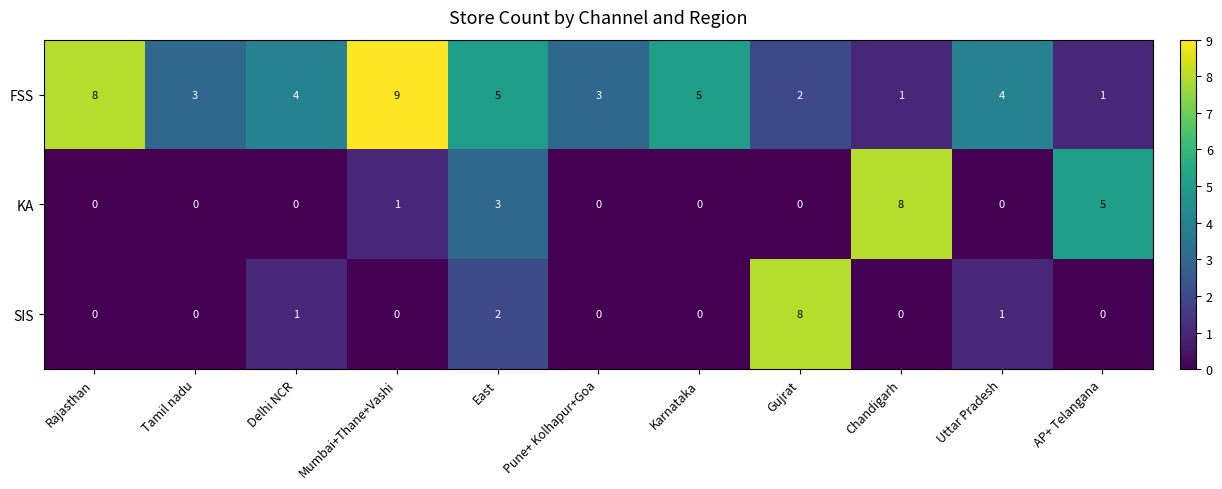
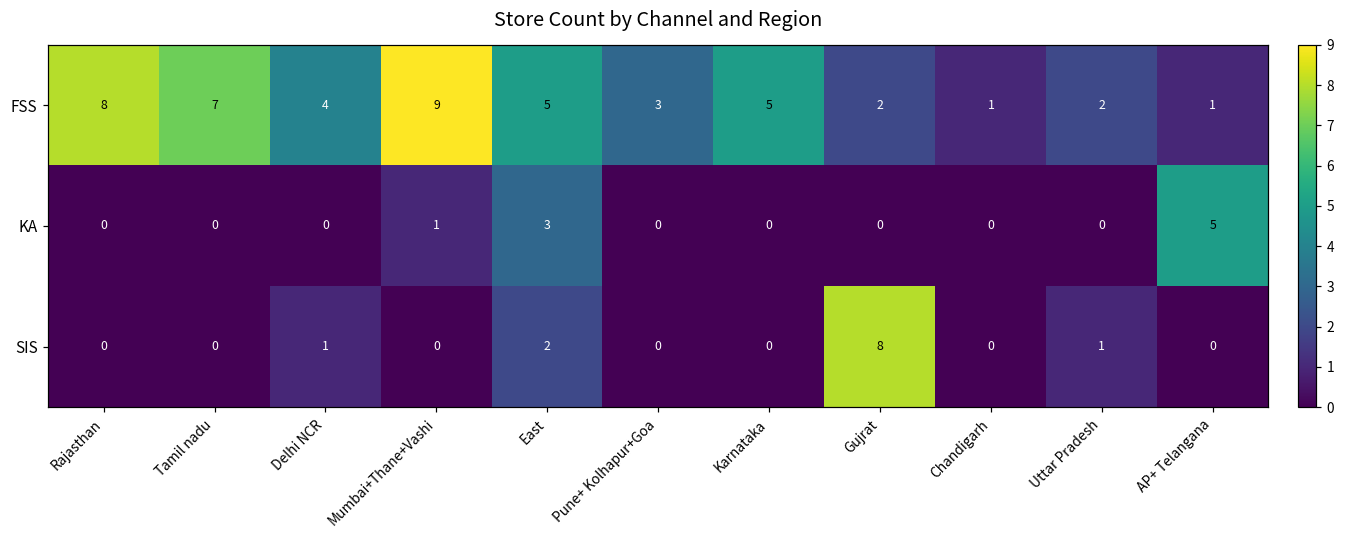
FSS, Tamil nadu: 3 -> 7
FSS, Uttar Pradesh: 4 -> 2
KA, Chandigarh: 8 -> 0
